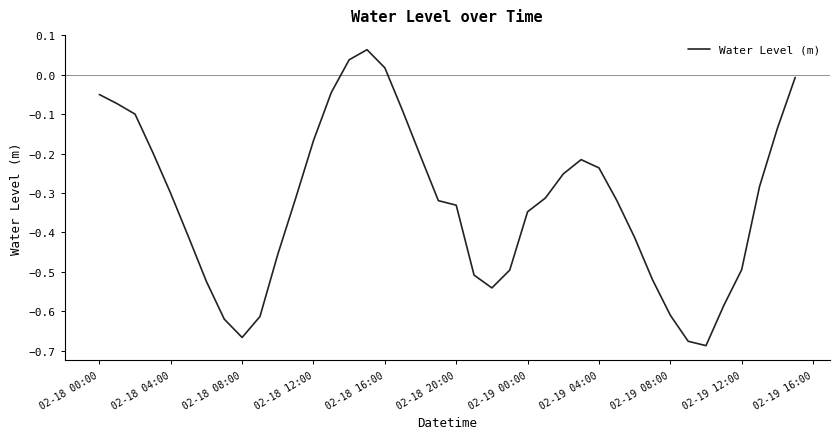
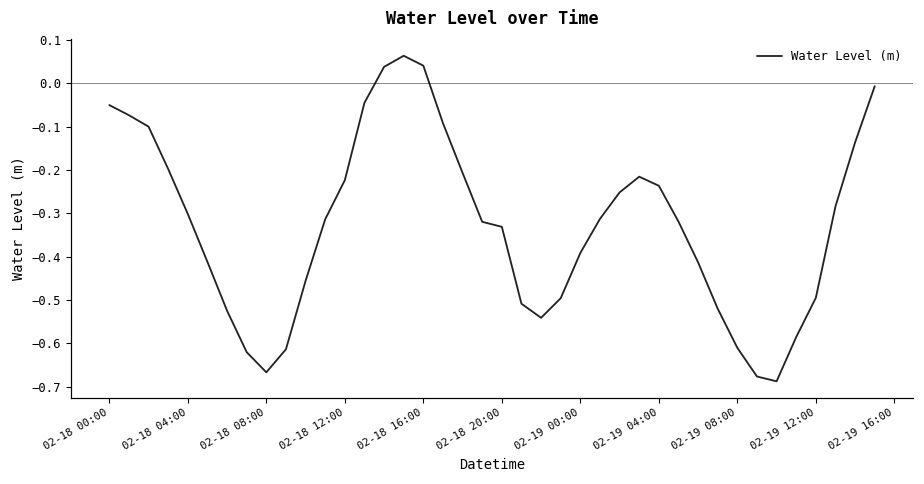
02-18 12:00: -0.17 -> -0.22
02-18 16:00: 0.02 -> 0.04
02-19 00:00: -0.35 -> -0.39
